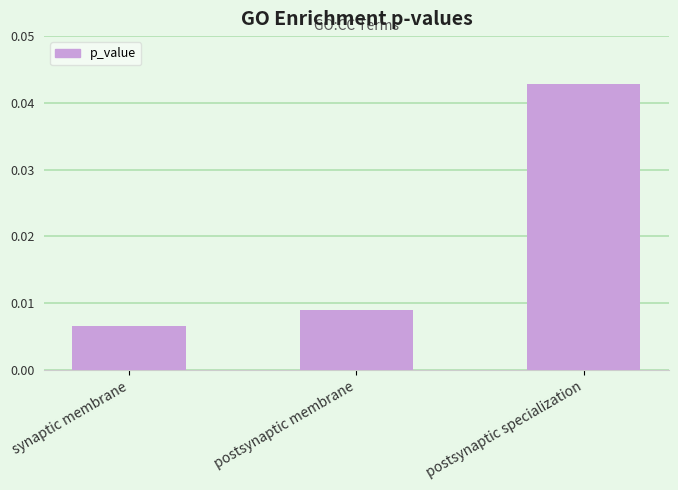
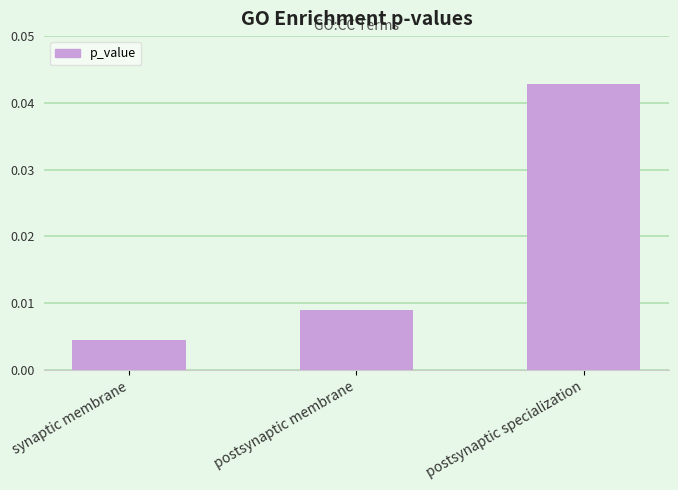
synaptic membrane: 0.007 -> 0.005
